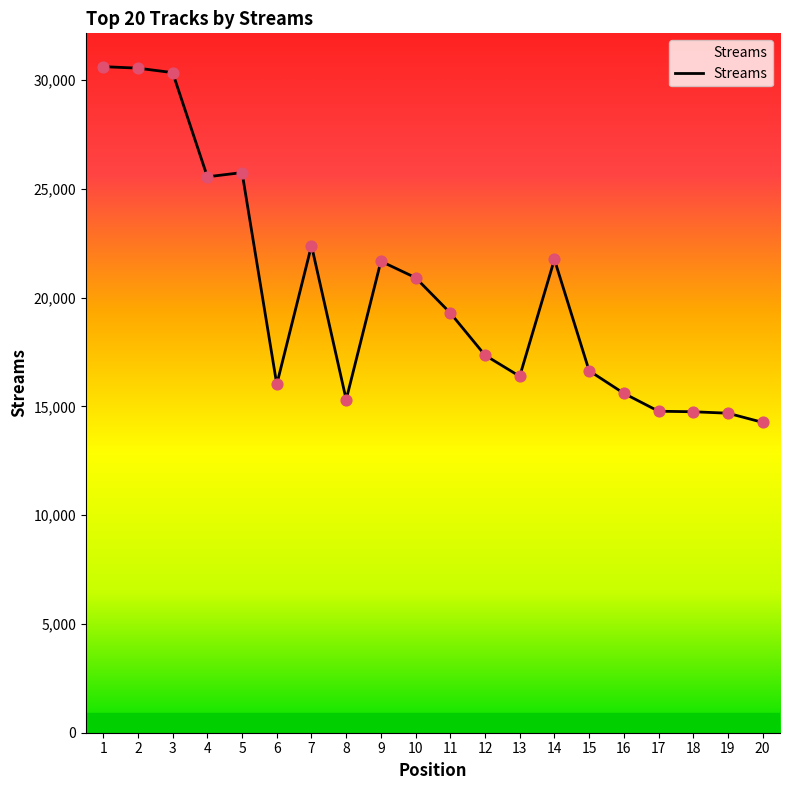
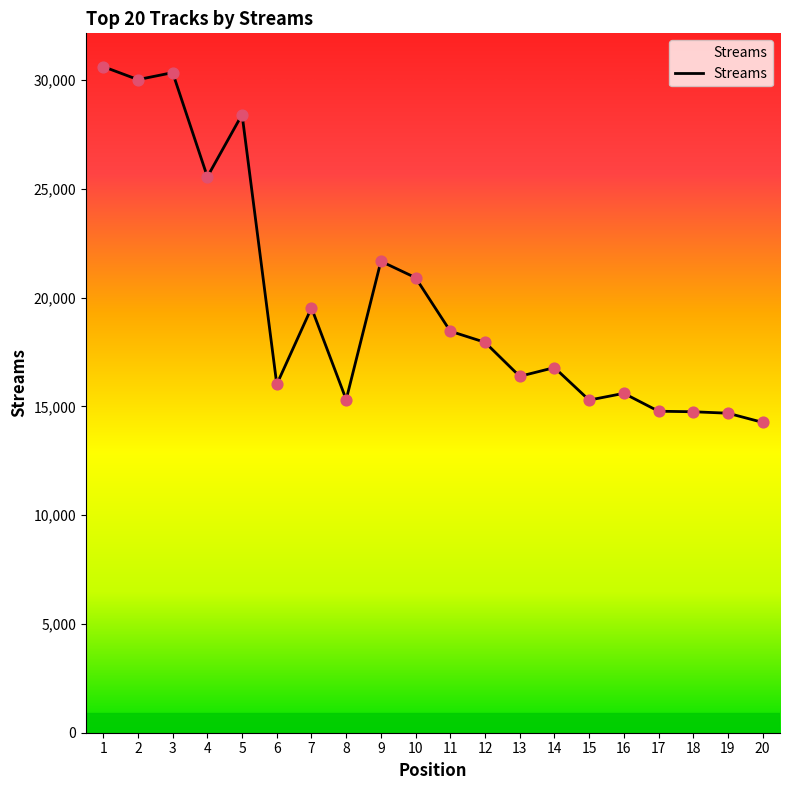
2: 30,500 -> 30,000
5: 25,700 -> 28,400
7: 22,400 -> 19,500
11: 19,300 -> 18,500
12: 17,400 -> 17,900
14: 21,800 -> 16,800
15: 16,600 -> 15,300
